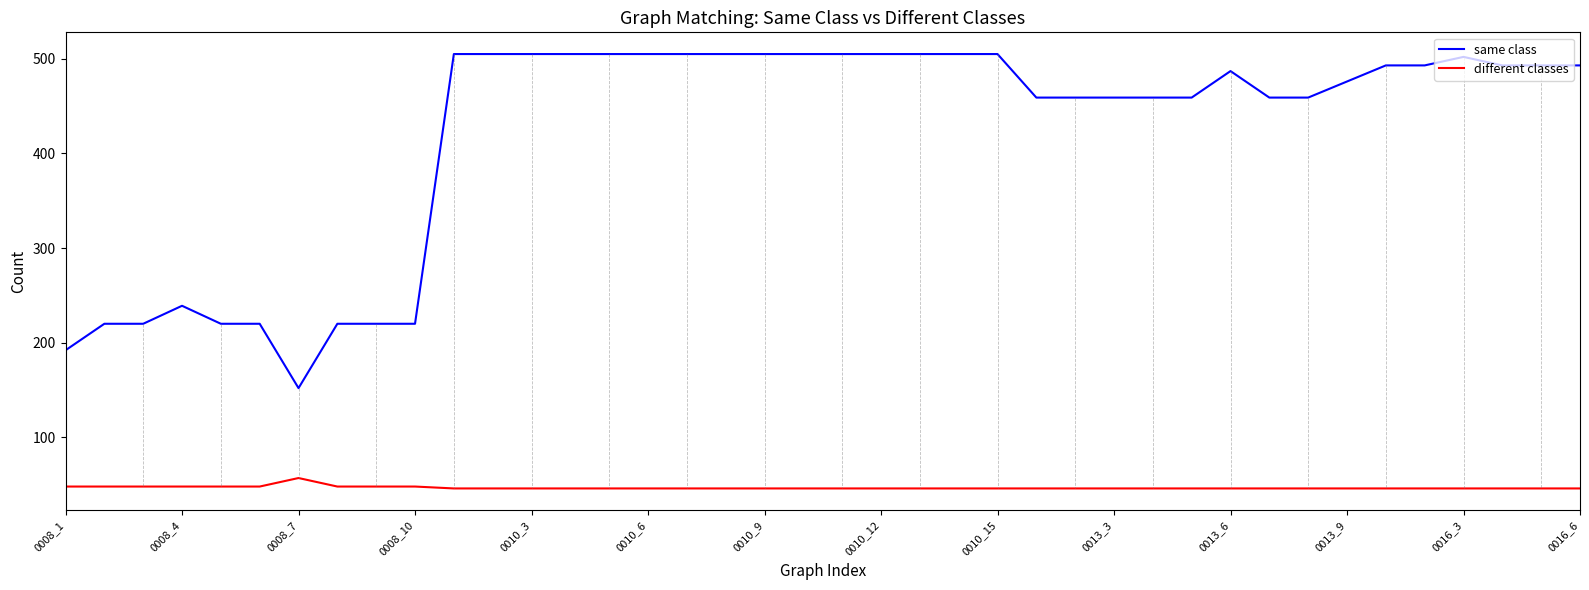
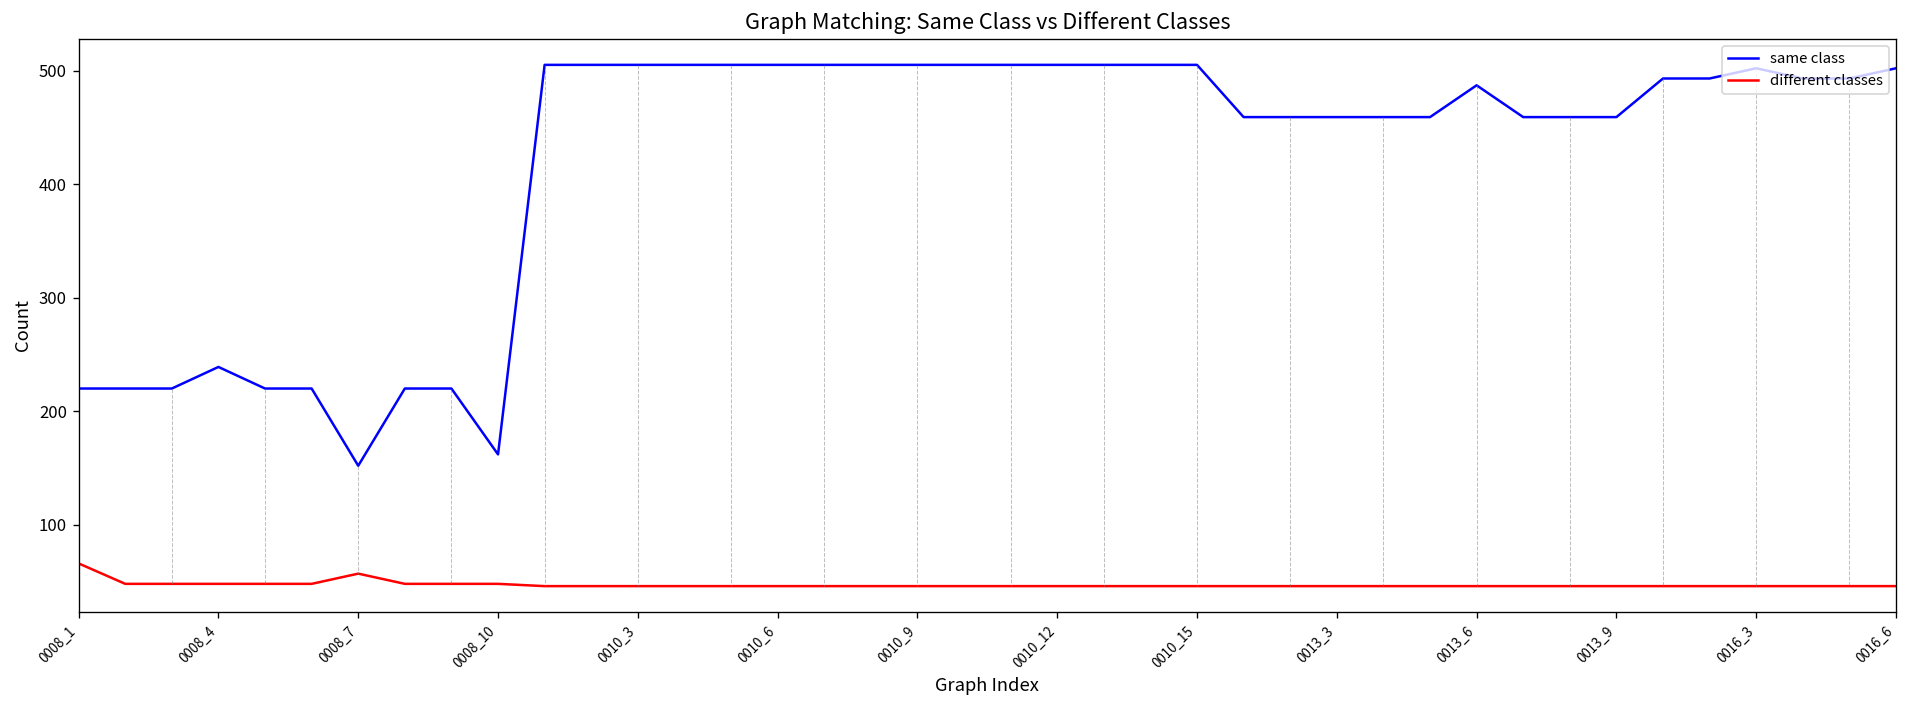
same class, 0008_1: 190 -> 220
different classes, 0008_1: 50 -> 70
same class, 0008_10: 220 -> 160
same class, 0013_9: 480 -> 460
same class, 0016_6: 490 -> 500
